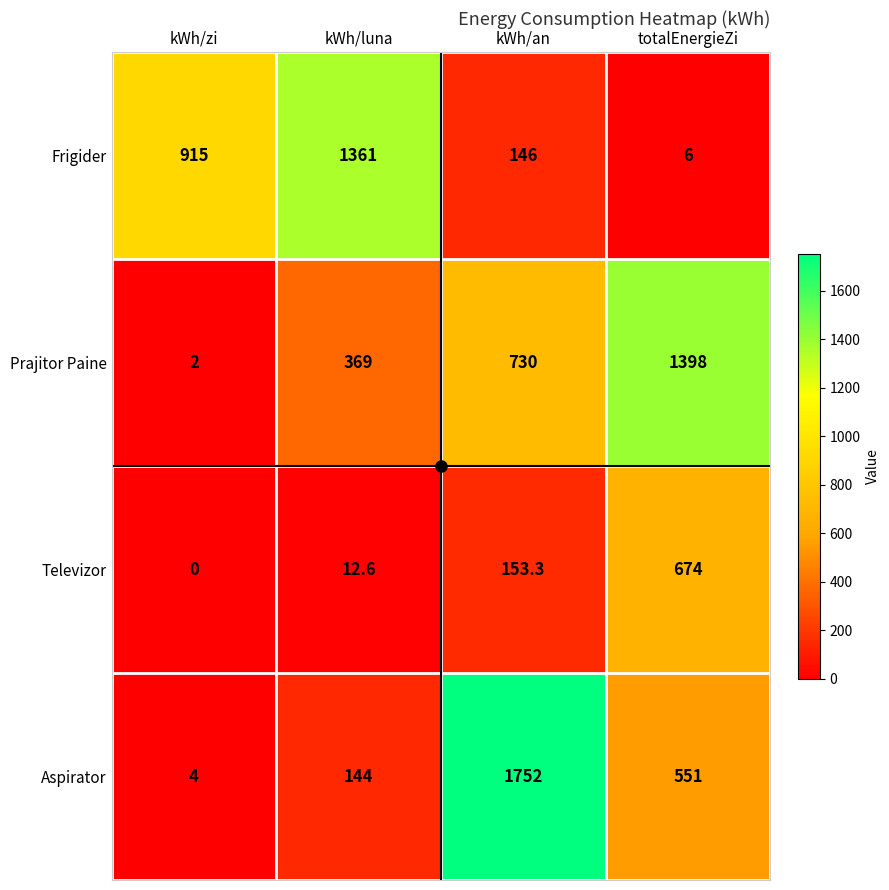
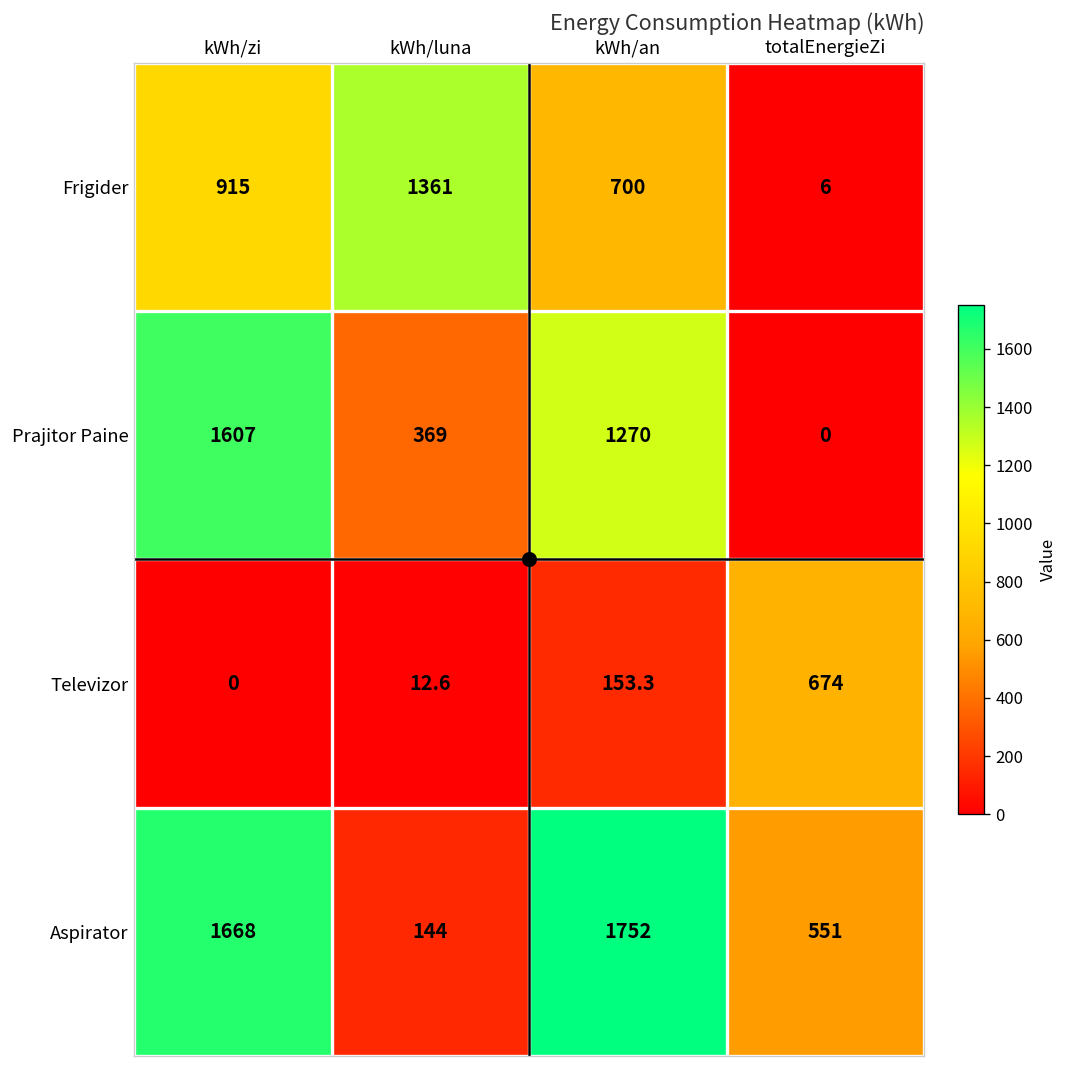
Frigider, kWh/an: 146 -> 700
Prajitor Paine, kWh/zi: 2 -> 1607
Prajitor Paine, kWh/an: 730 -> 1270
Prajitor Paine, totalEnergieZi: 1398 -> 0
Aspirator, kWh/zi: 4 -> 1668
